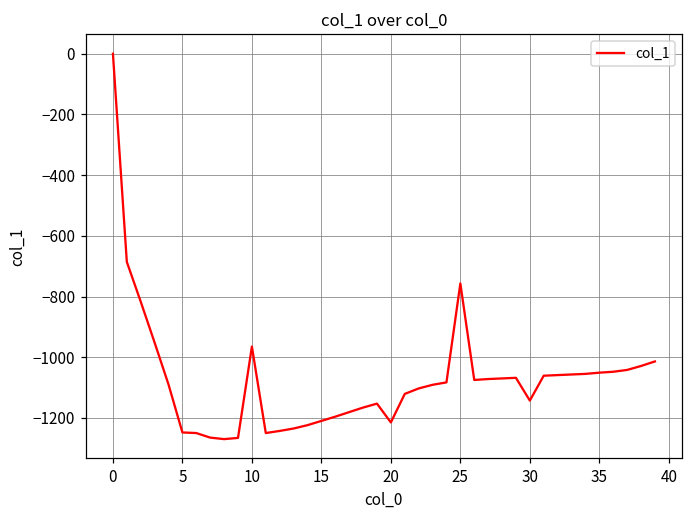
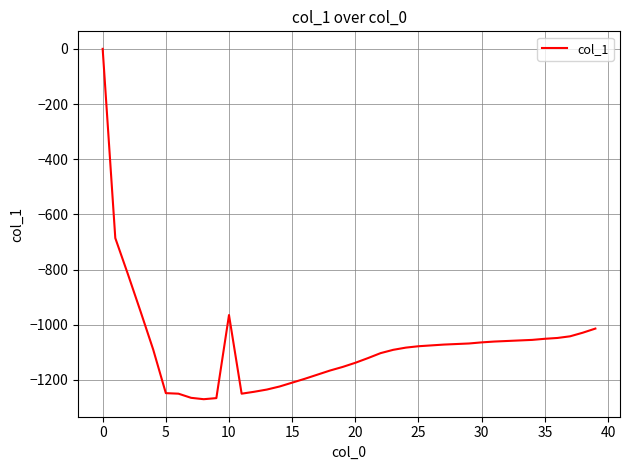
20: -1220 -> -1140
25: -760 -> -1080
30: -1140 -> -1060
